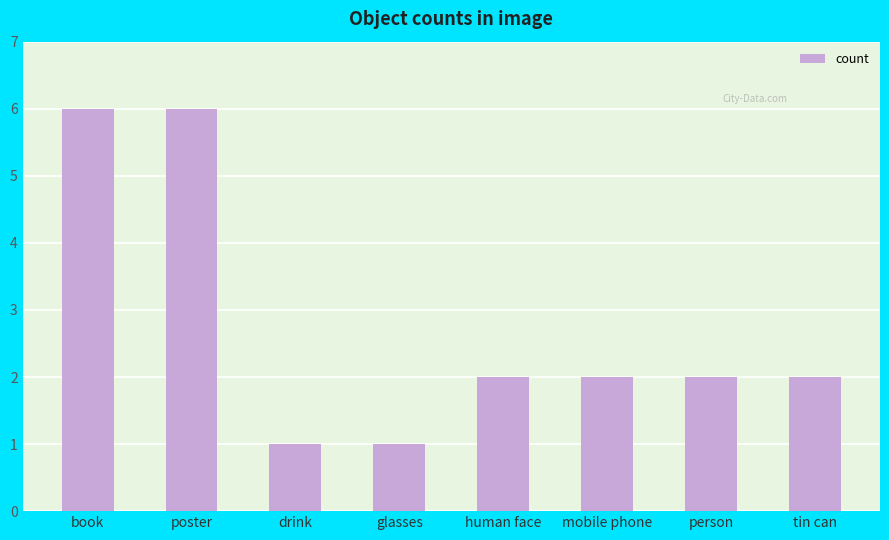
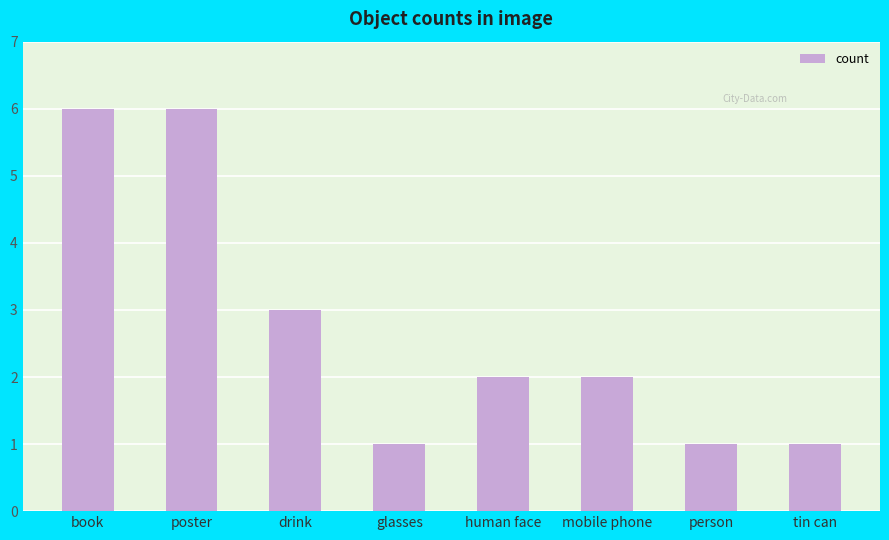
drink: 1 -> 3
person: 2 -> 1
tin can: 2 -> 1
